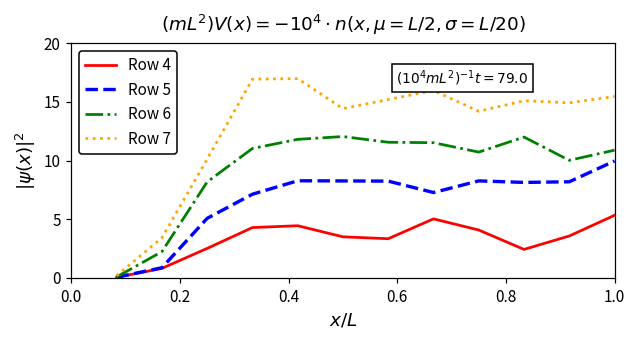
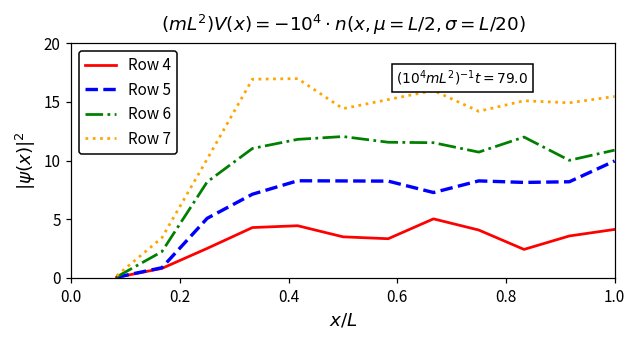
Row 4, 1.0: 5.3 -> 4.1
